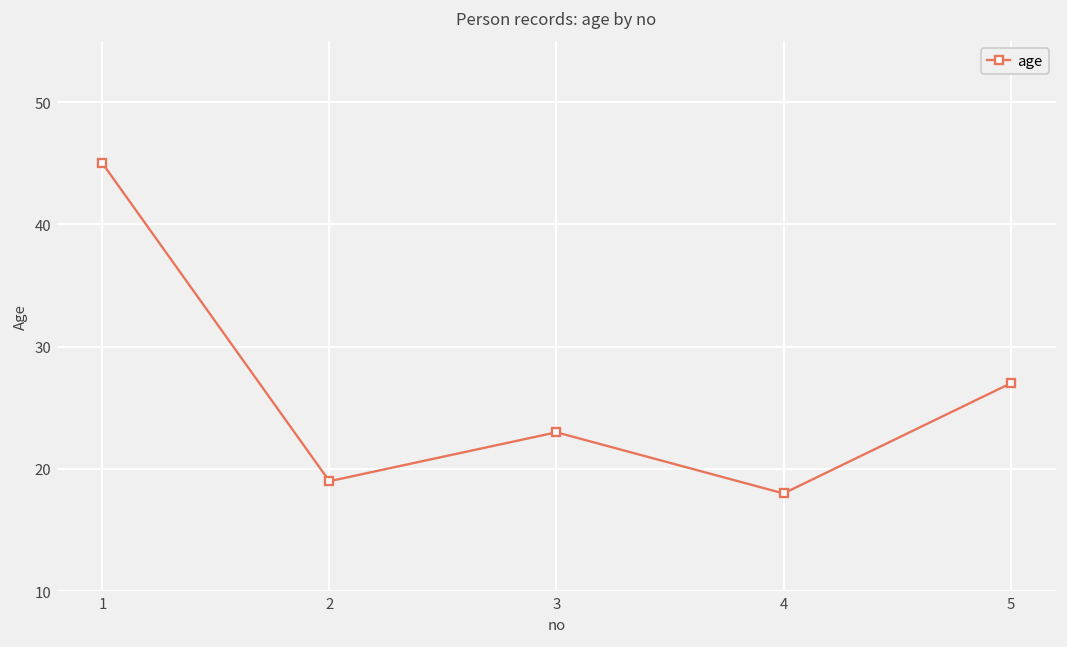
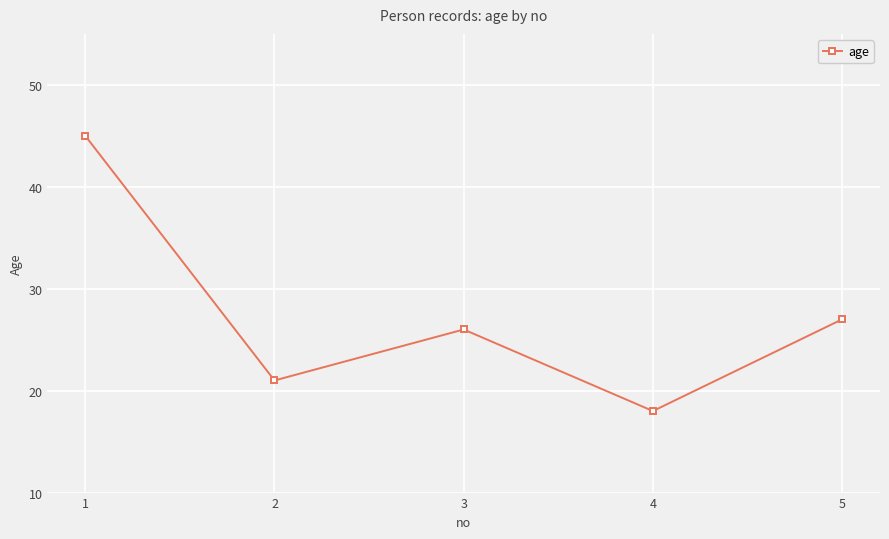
2: 19 -> 21
3: 23 -> 26
